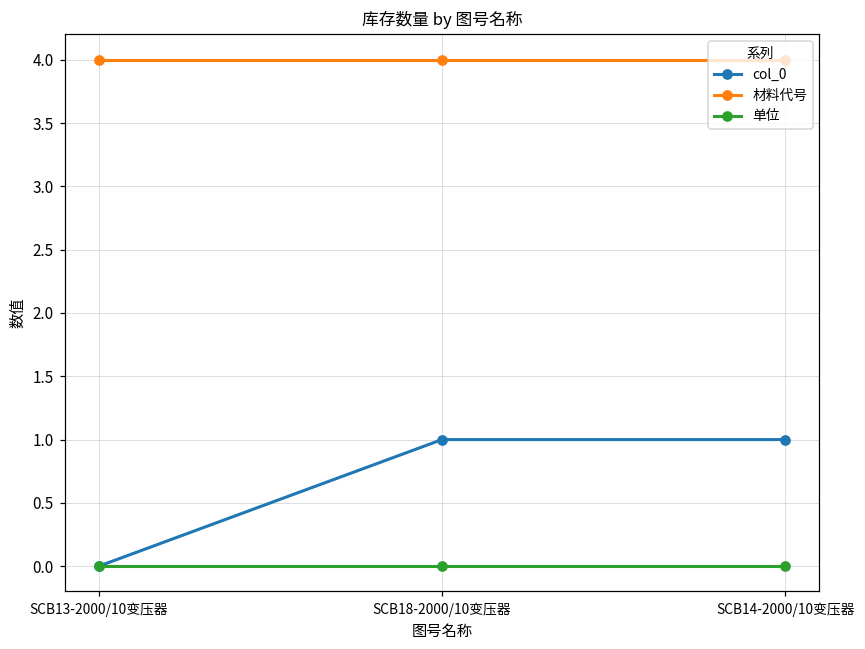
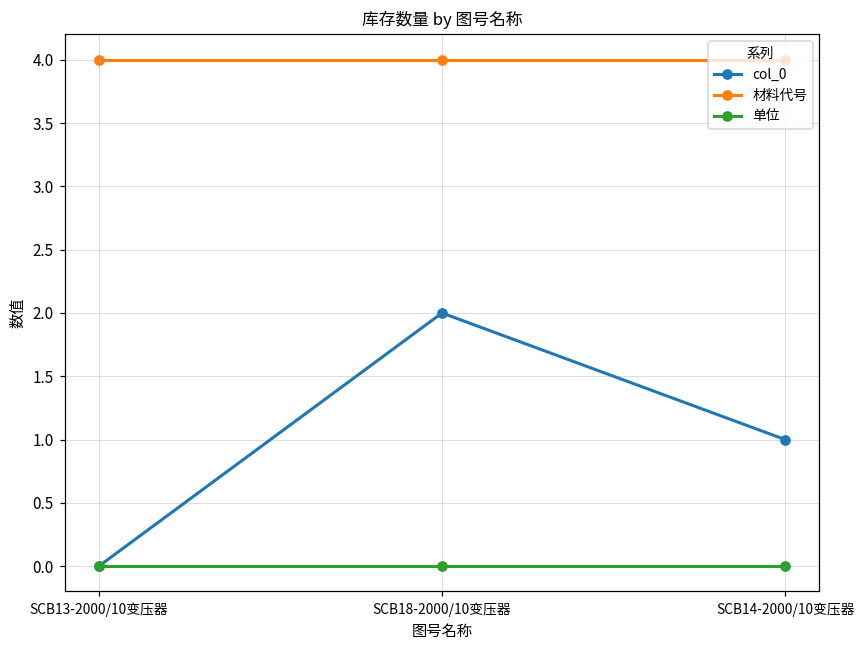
col_0, SCB18-2000/10变压器: 1 -> 2
